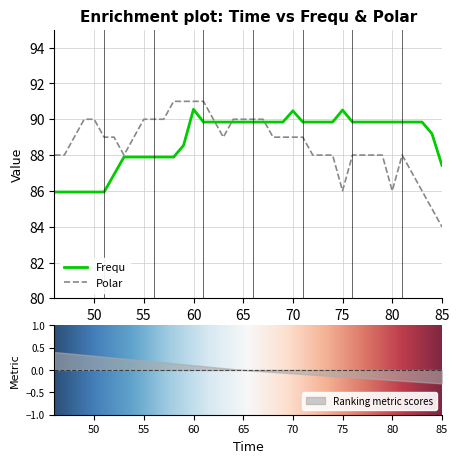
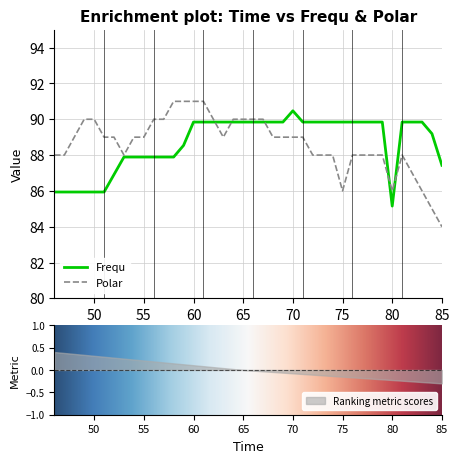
Enrichment plot: Time vs Frequ & Polar, Polar, 55: 90 -> 89
Enrichment plot: Time vs Frequ & Polar, Frequ, 60: 90.6 -> 89.8
Enrichment plot: Time vs Frequ & Polar, Frequ, 75: 90.5 -> 89.8
Enrichment plot: Time vs Frequ & Polar, Frequ, 80: 89.8 -> 85.2
